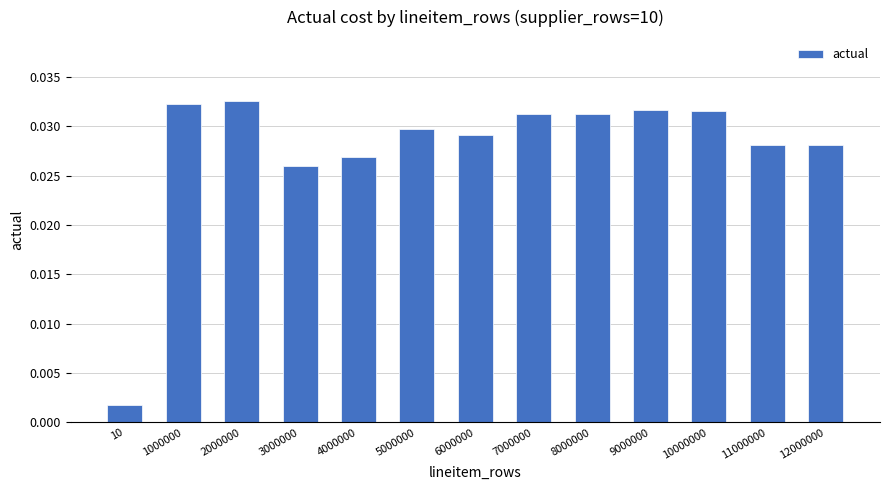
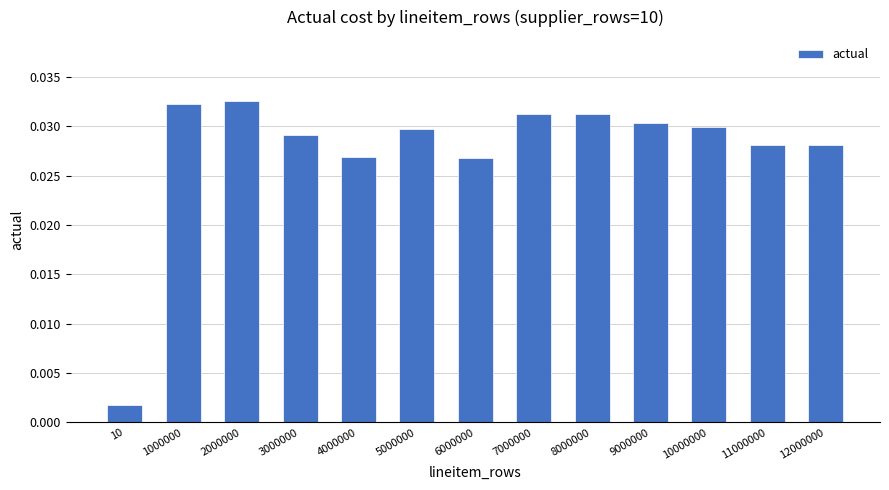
3000000: 0.026 -> 0.029
6000000: 0.029 -> 0.027
9000000: 0.032 -> 0.030
10000000: 0.032 -> 0.030
